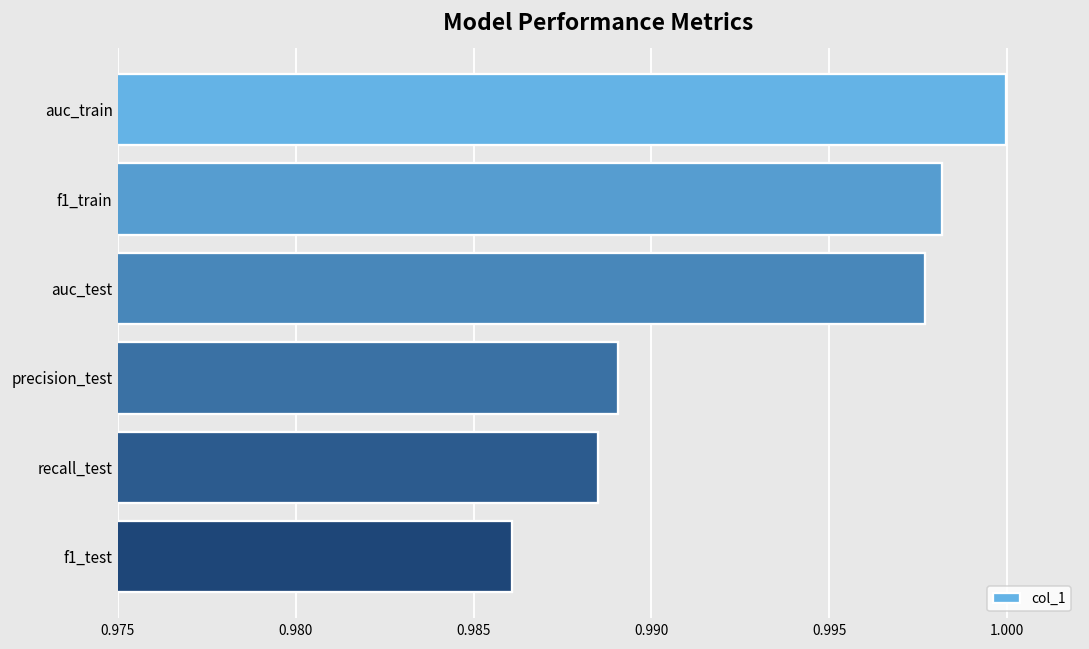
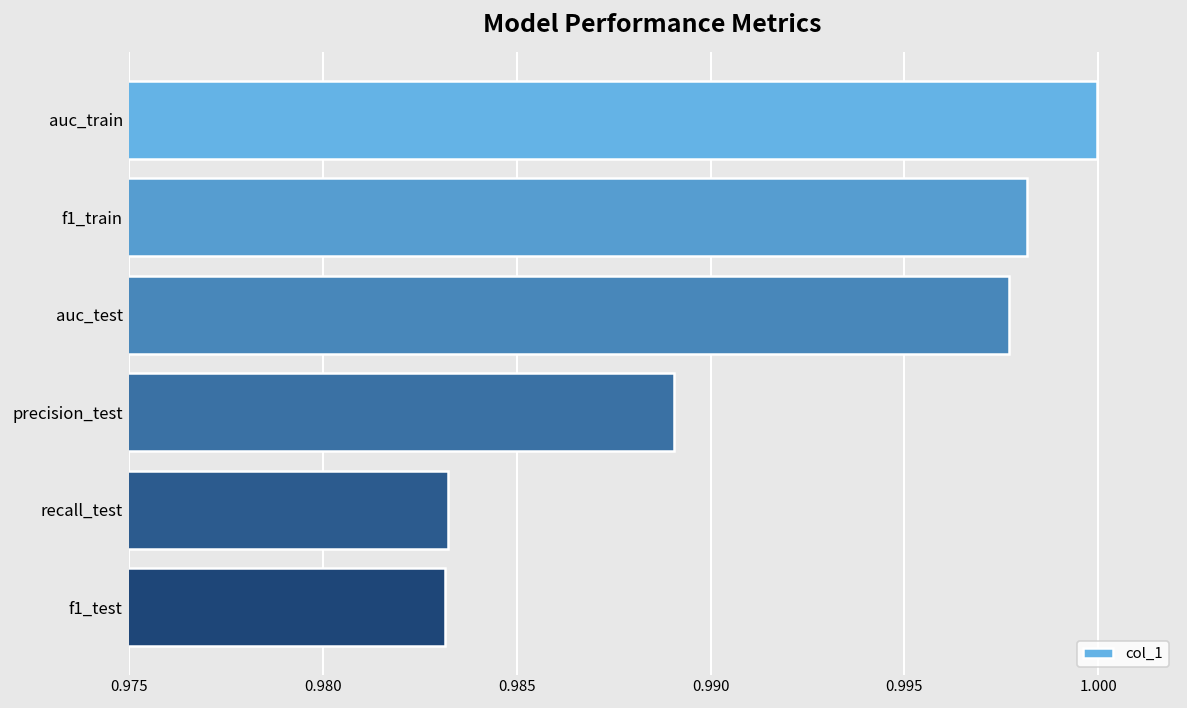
recall_test: 0.9885 -> 0.9832
f1_test: 0.9861 -> 0.9832
